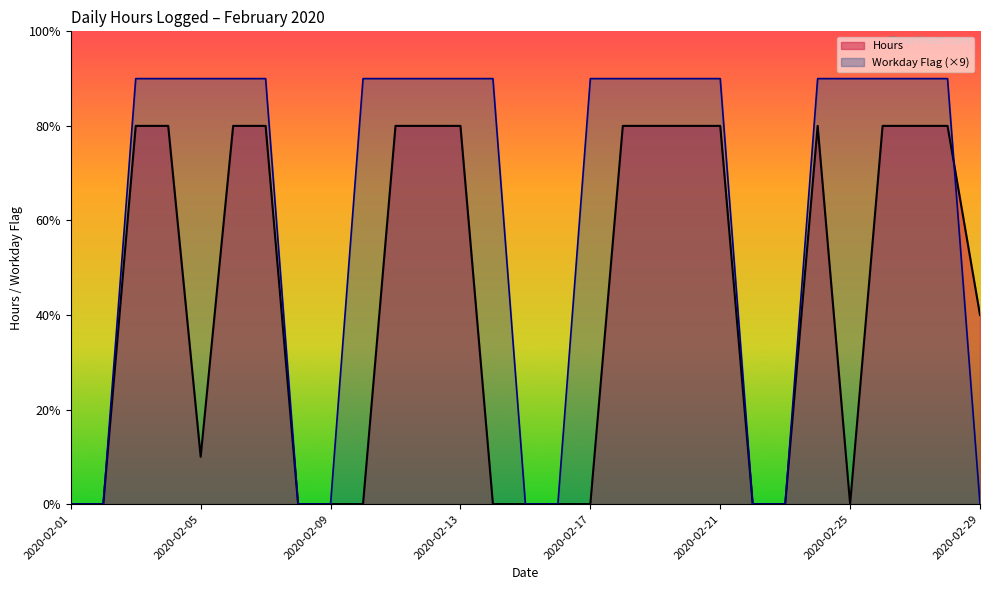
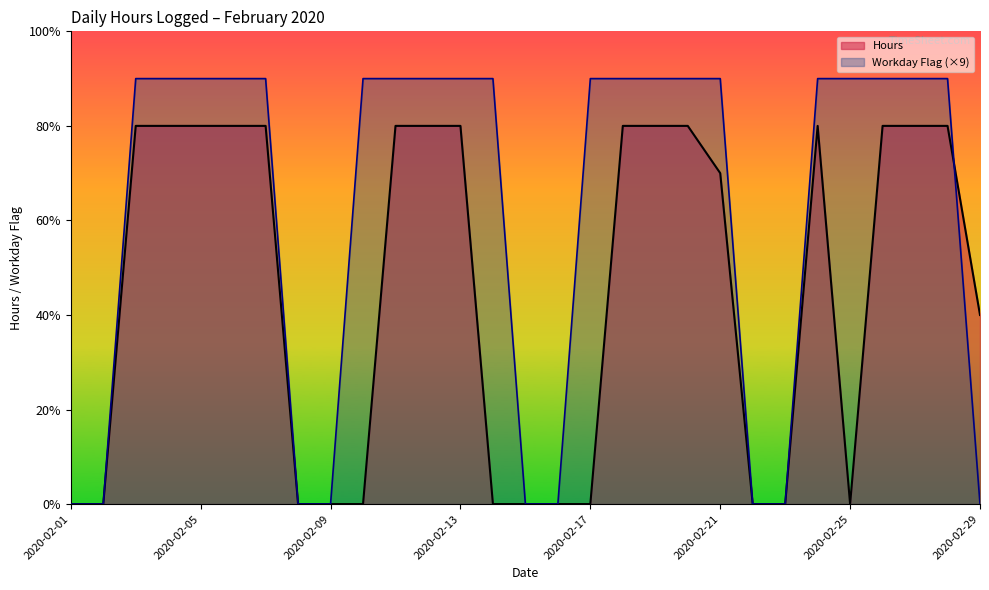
Hours, 2020-02-05: 10% -> 80%
Hours, 2020-02-21: 80% -> 70%
